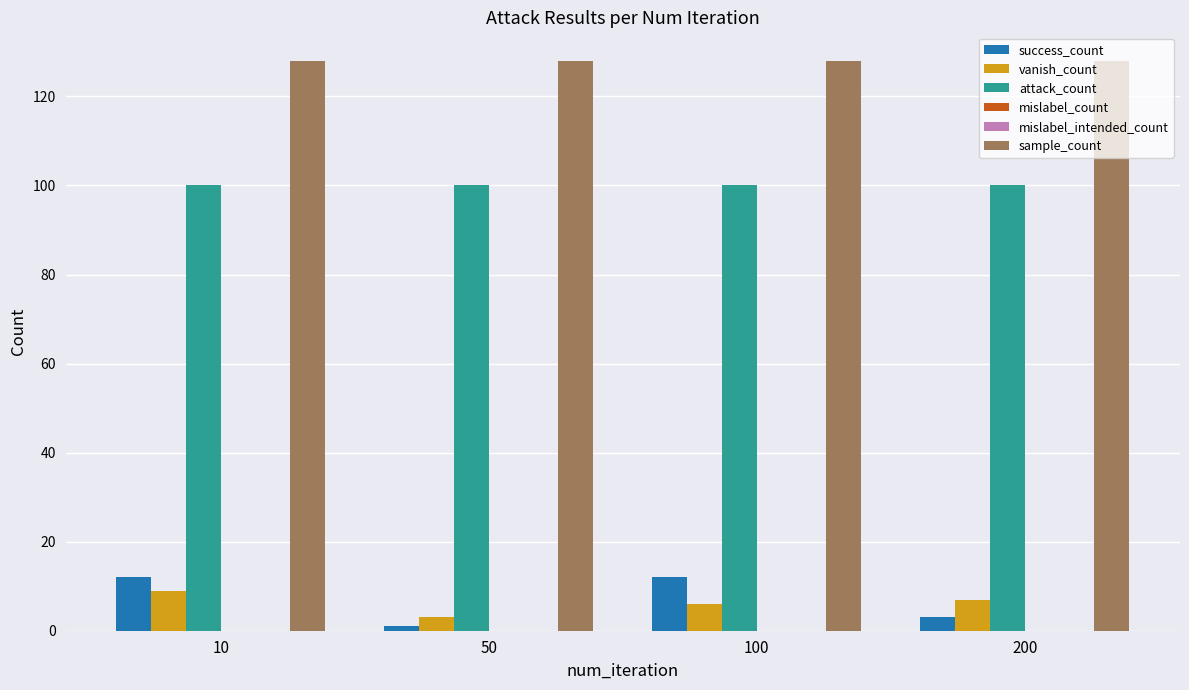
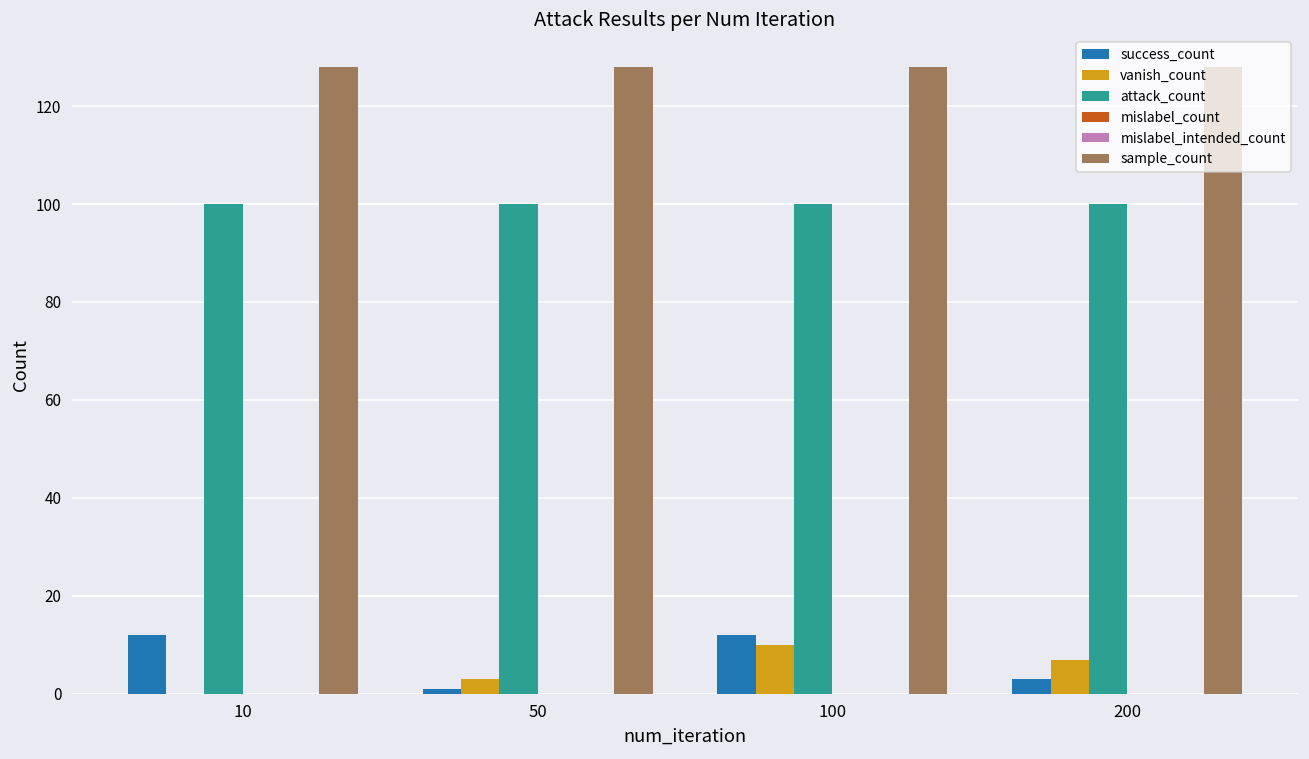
vanish_count, 10: 9 -> 0
vanish_count, 100: 6 -> 10
